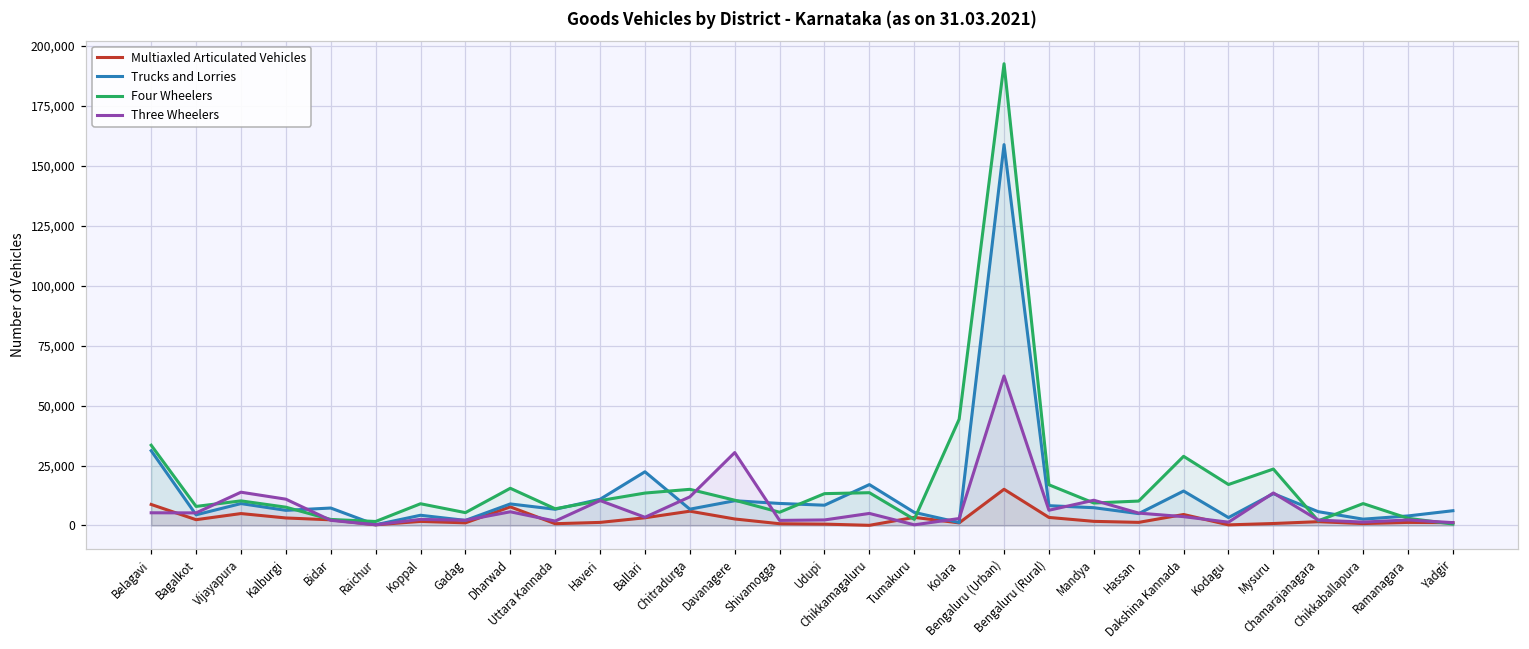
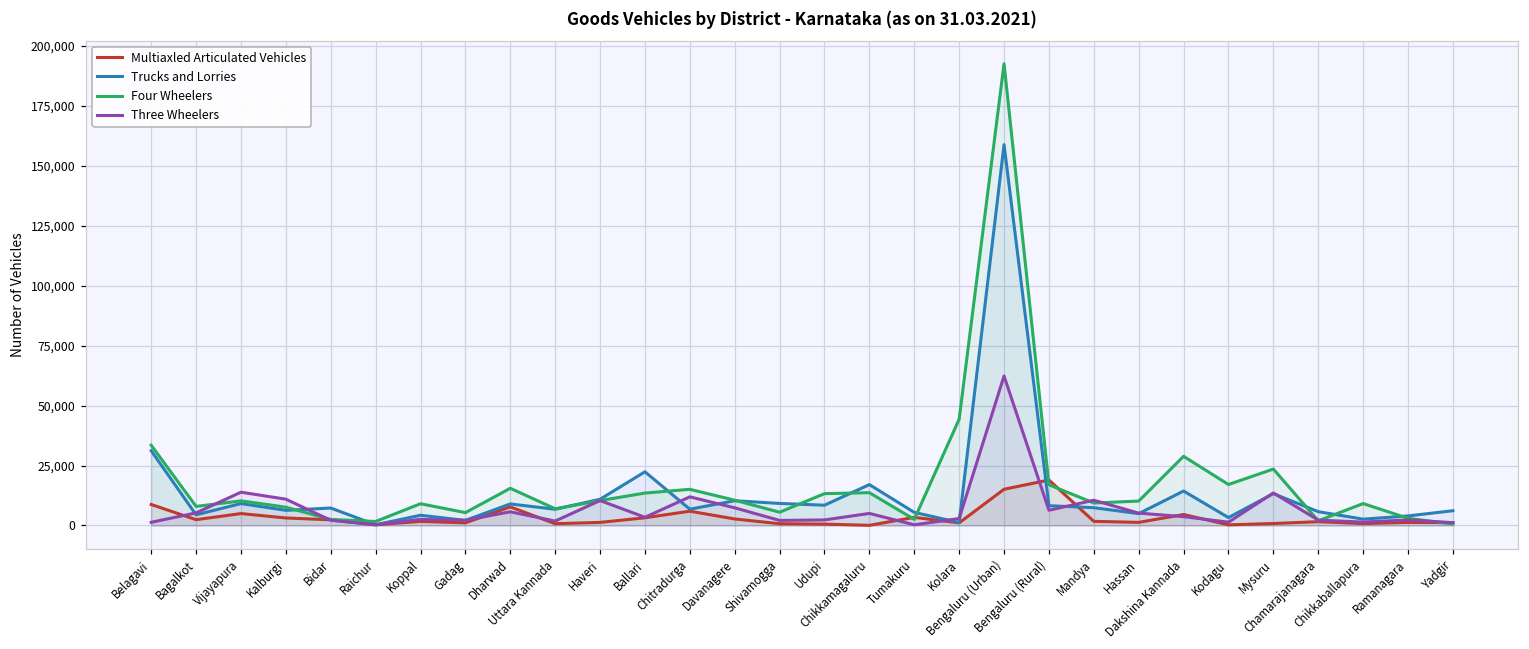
Three Wheelers, Belagavi: 5,000 -> 1,000
Three Wheelers, Davanagere: 30,000 -> 7,000
Multiaxled Articulated Vehicles, Bengaluru (Rural): 3,000 -> 19,000
